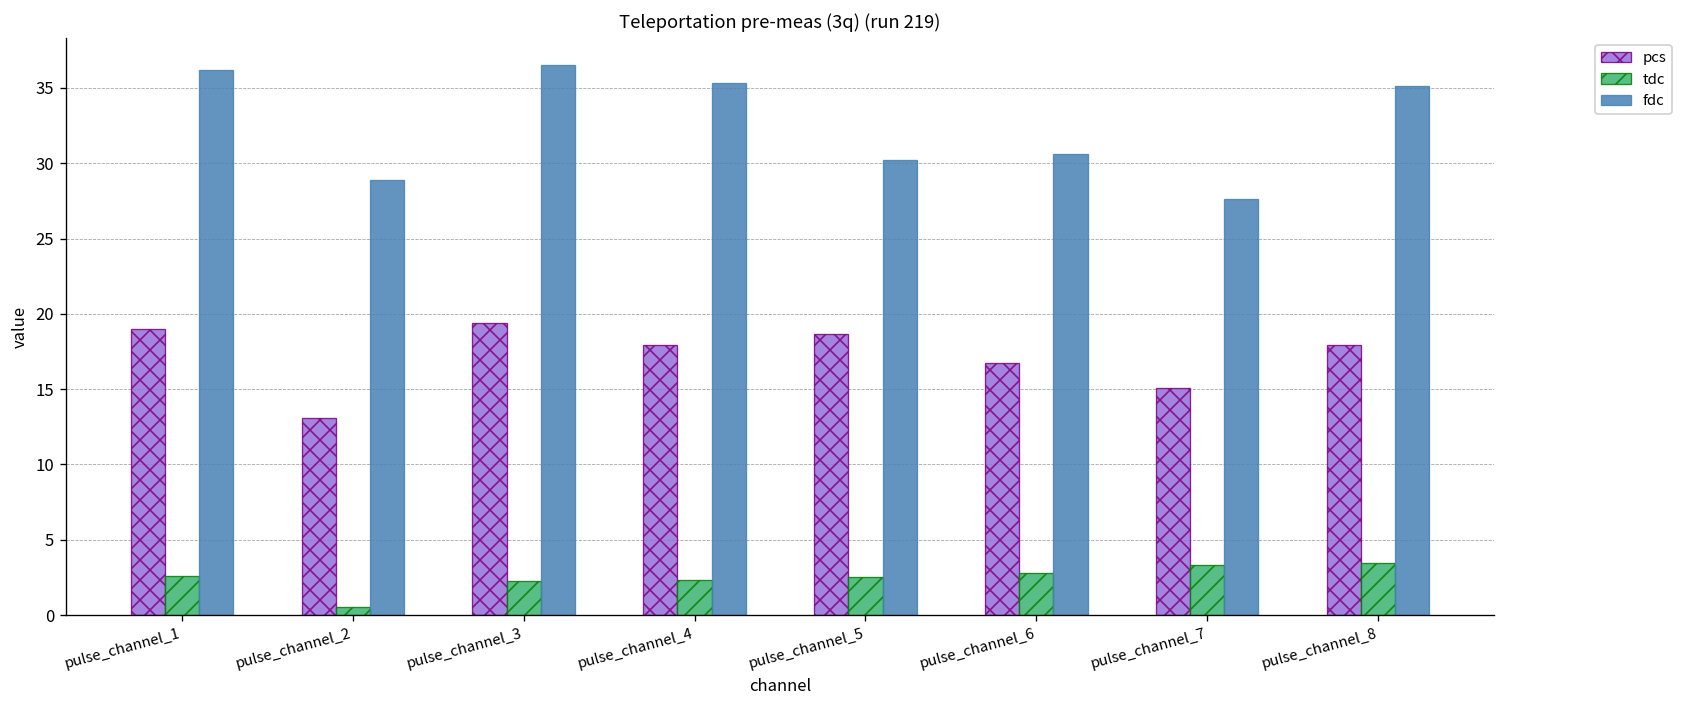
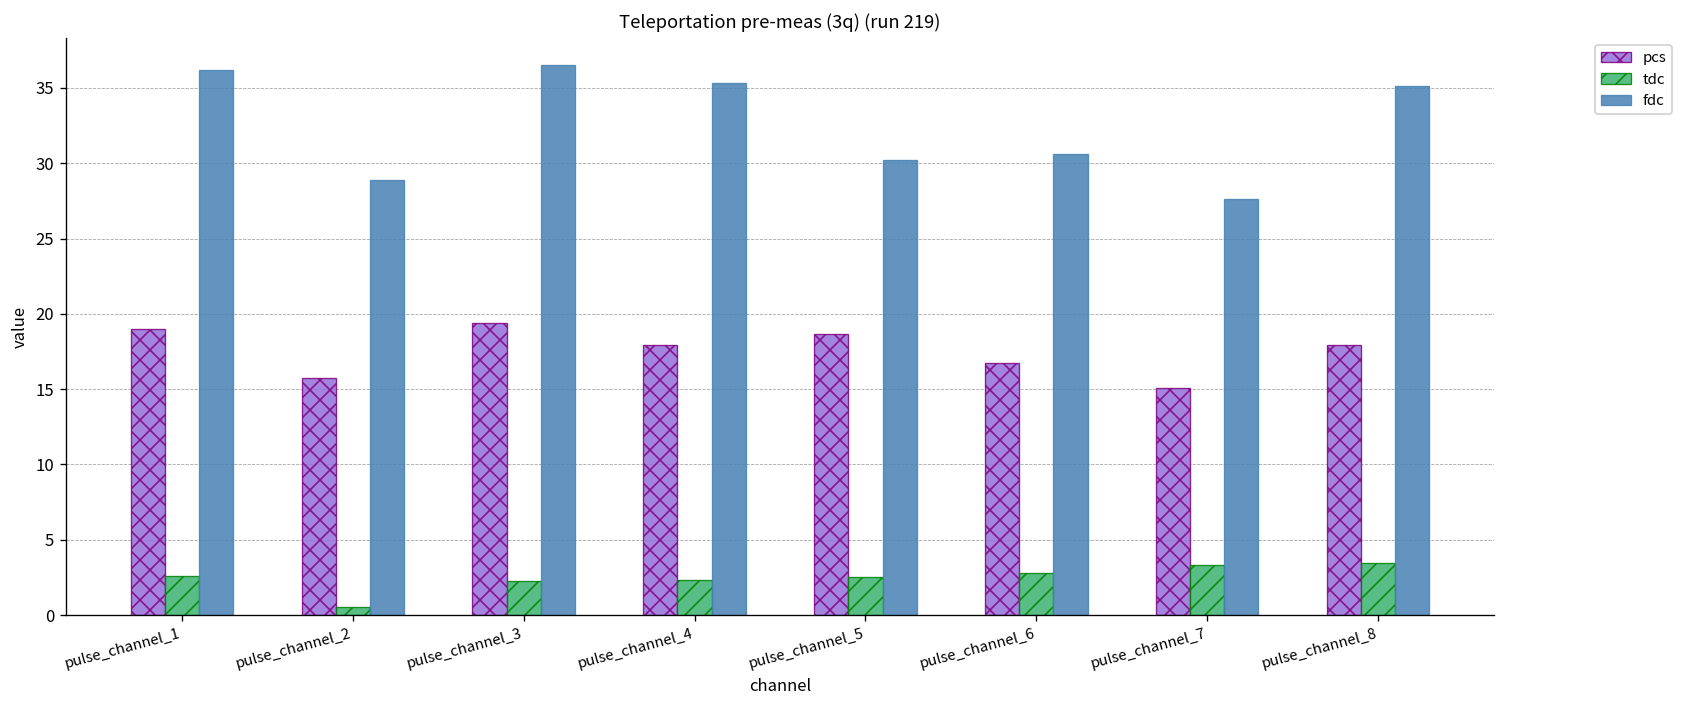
pcs, pulse_channel_2: 13.1 -> 15.7
